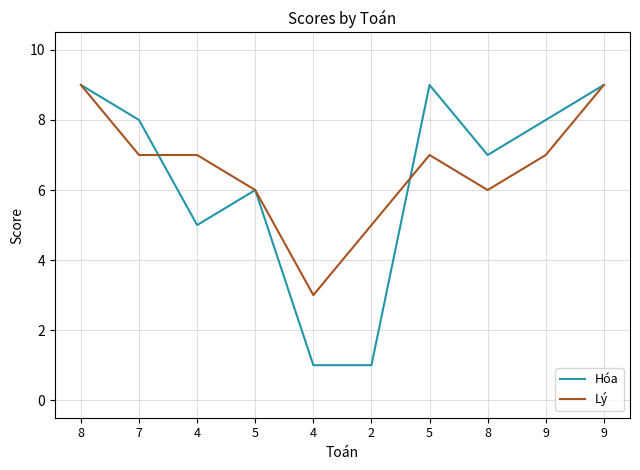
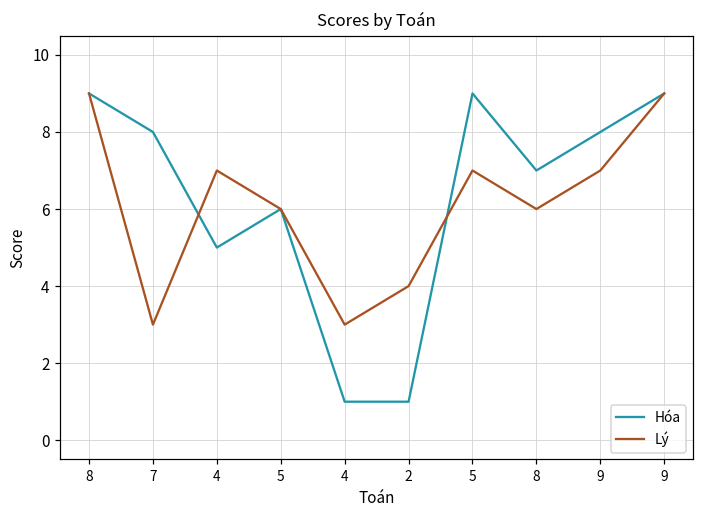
Lý, 7: 7 -> 3
Lý, 2: 5 -> 4
